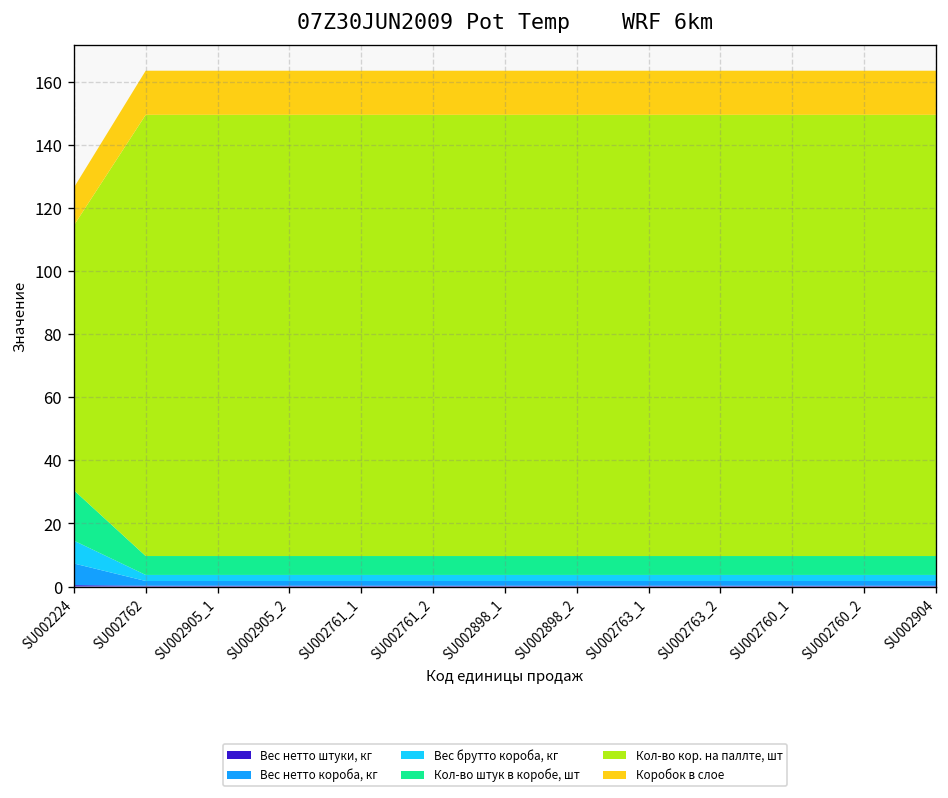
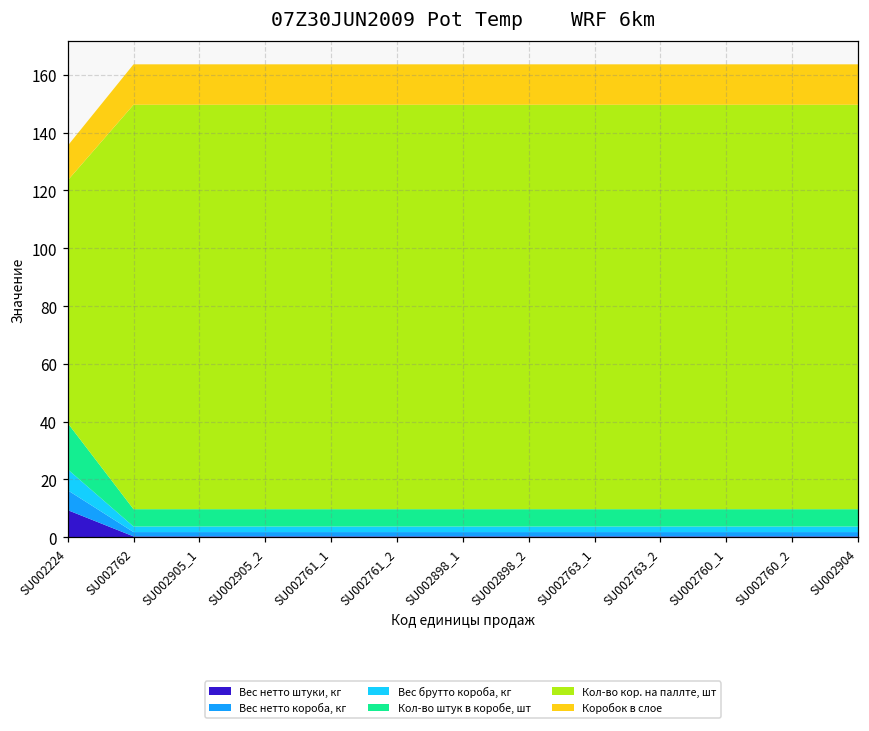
Вес нетто штуки, кг, SU002224: 0 -> 9
